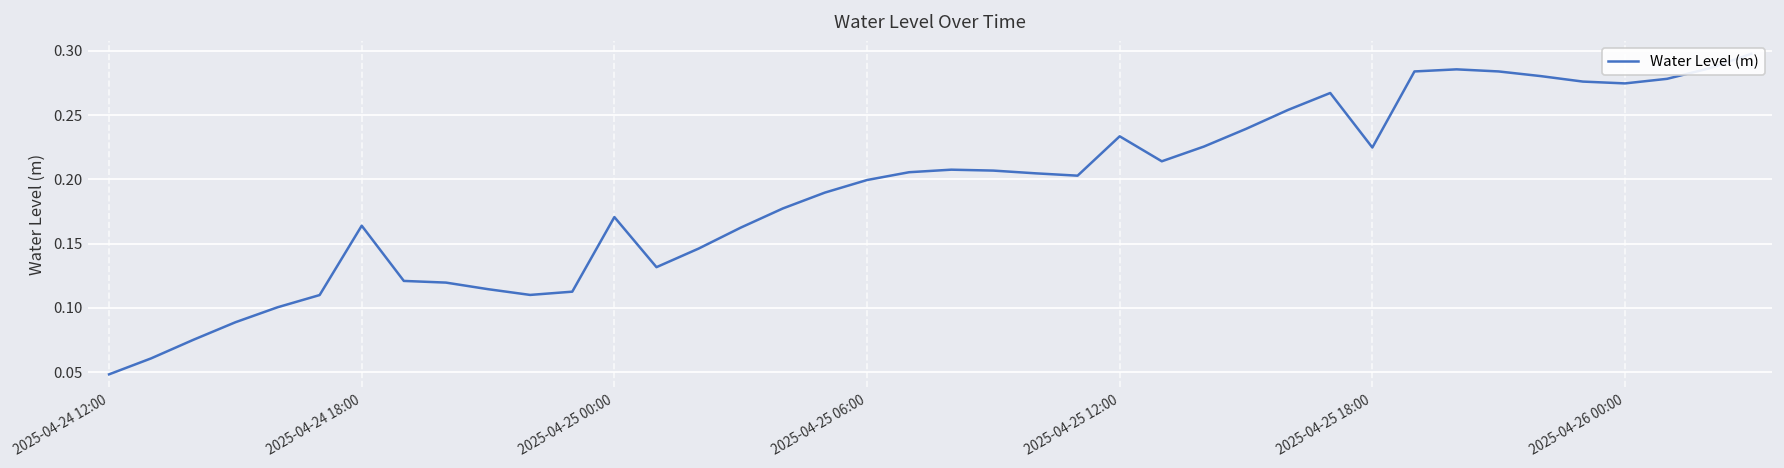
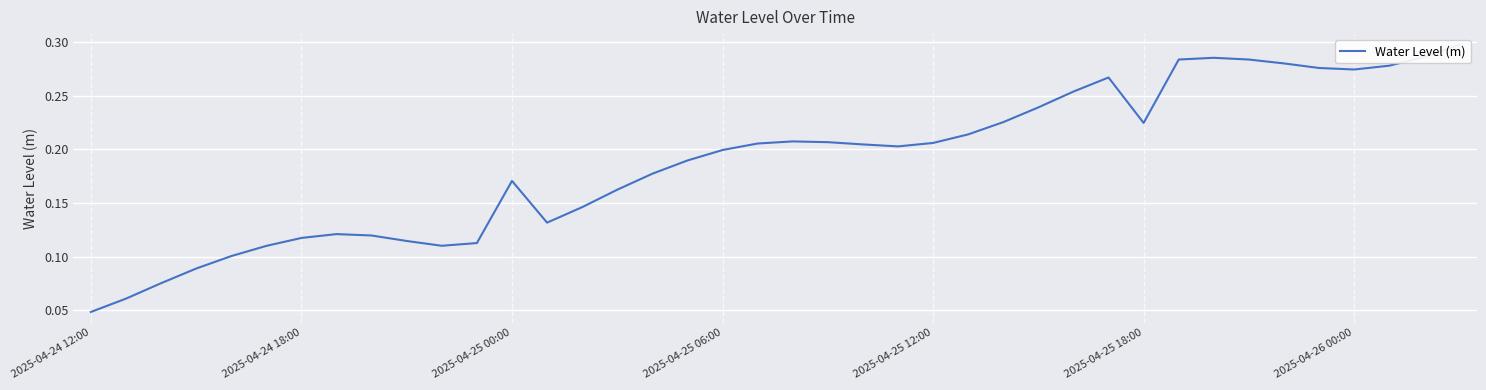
2025-04-24 18:00: 0.164 -> 0.117
2025-04-25 12:00: 0.233 -> 0.206
